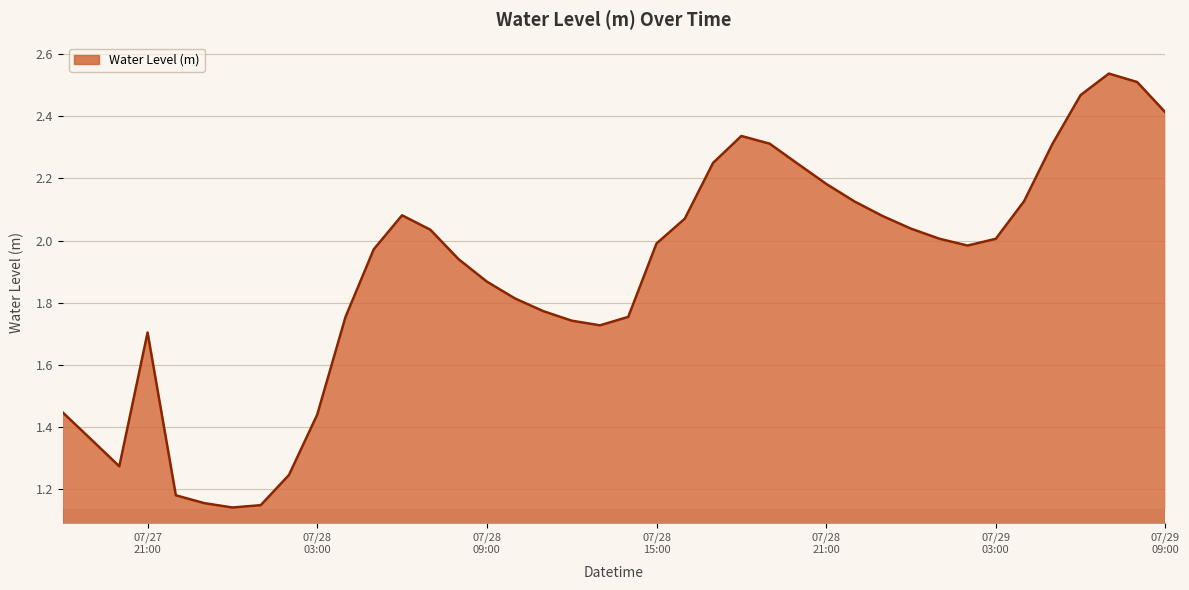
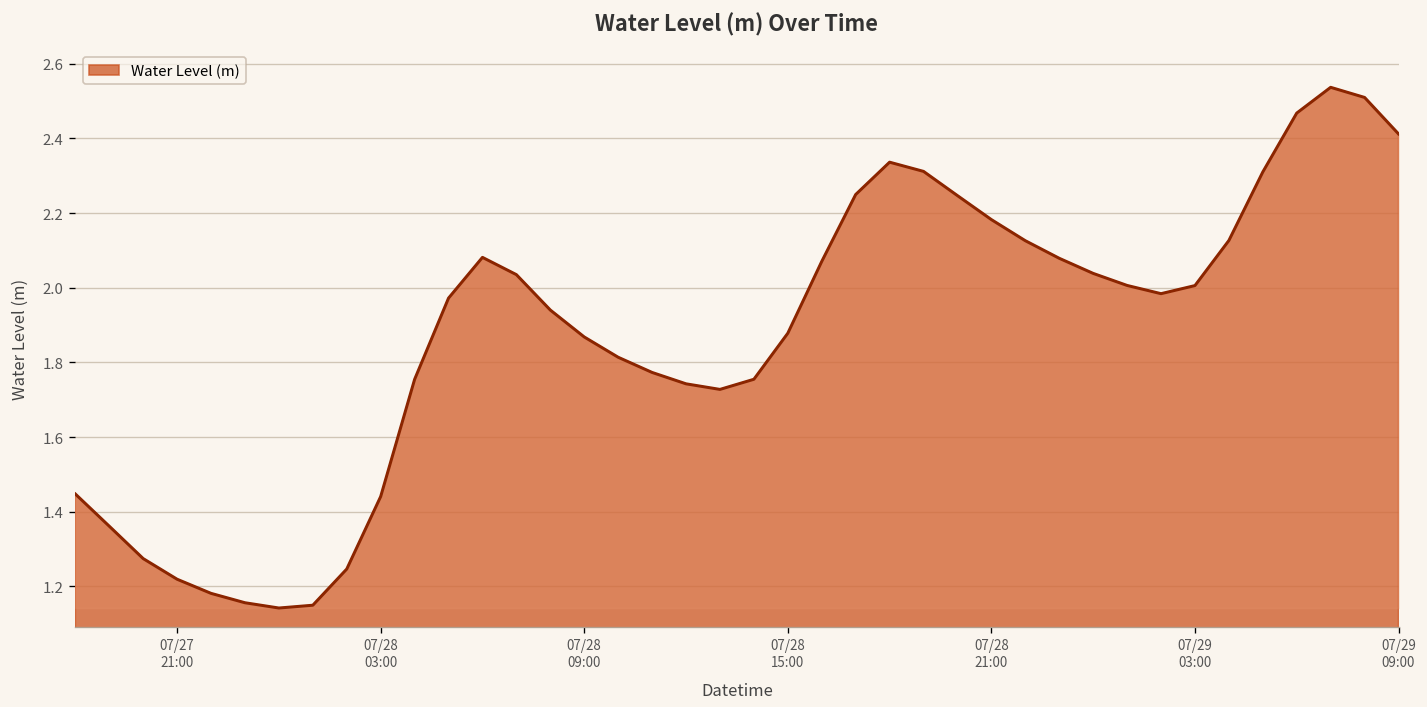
07/27 21:00: 1.70 -> 1.22
07/28 15:00: 1.99 -> 1.88
